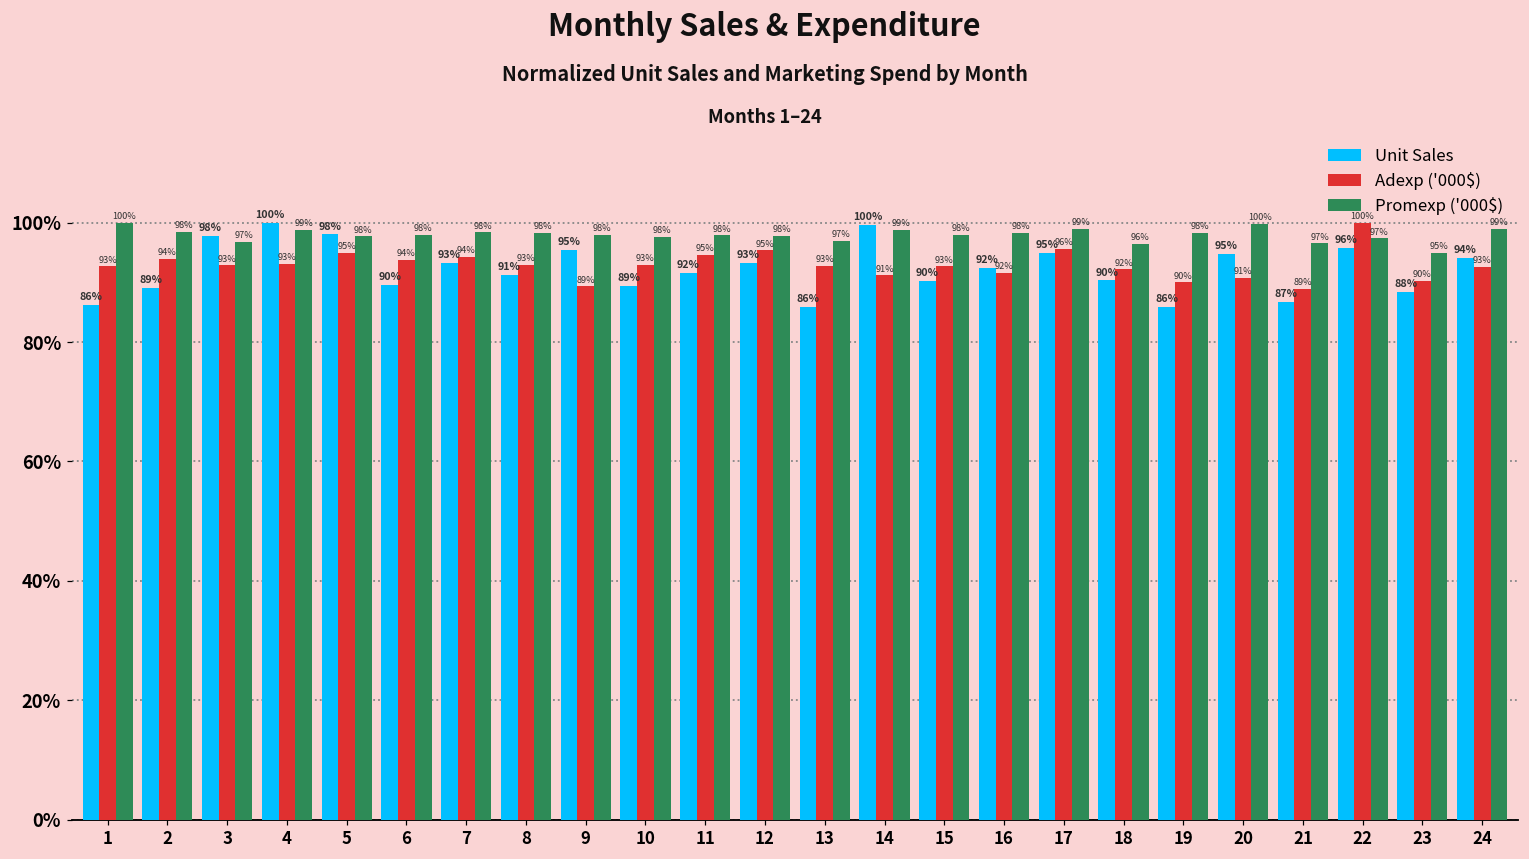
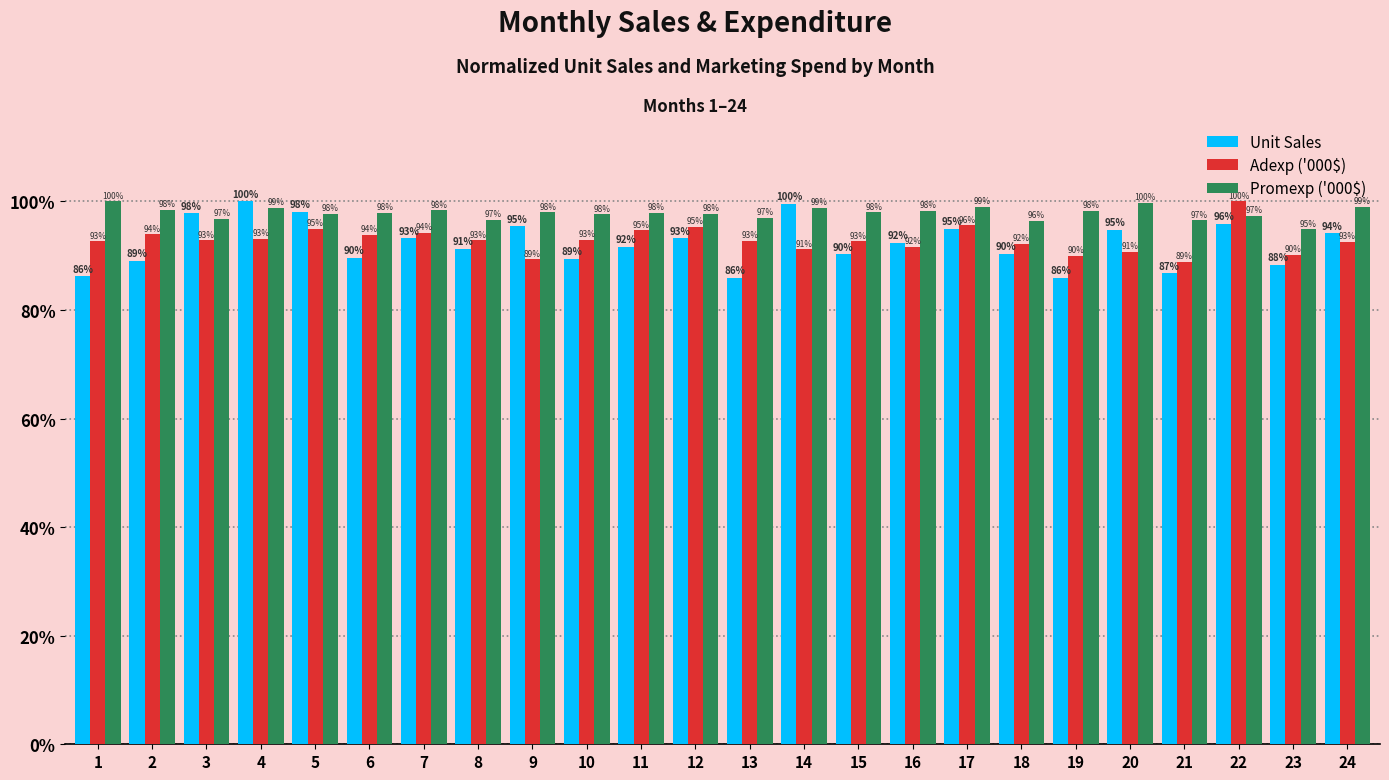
Promexp ('000$), 8: 98% -> 97%
